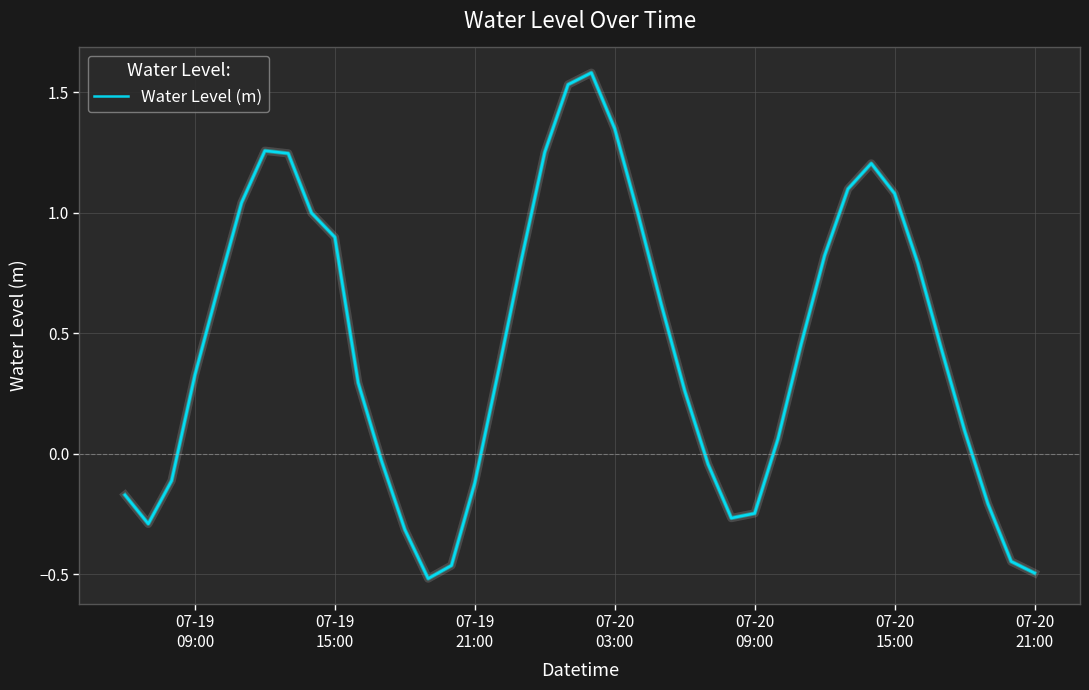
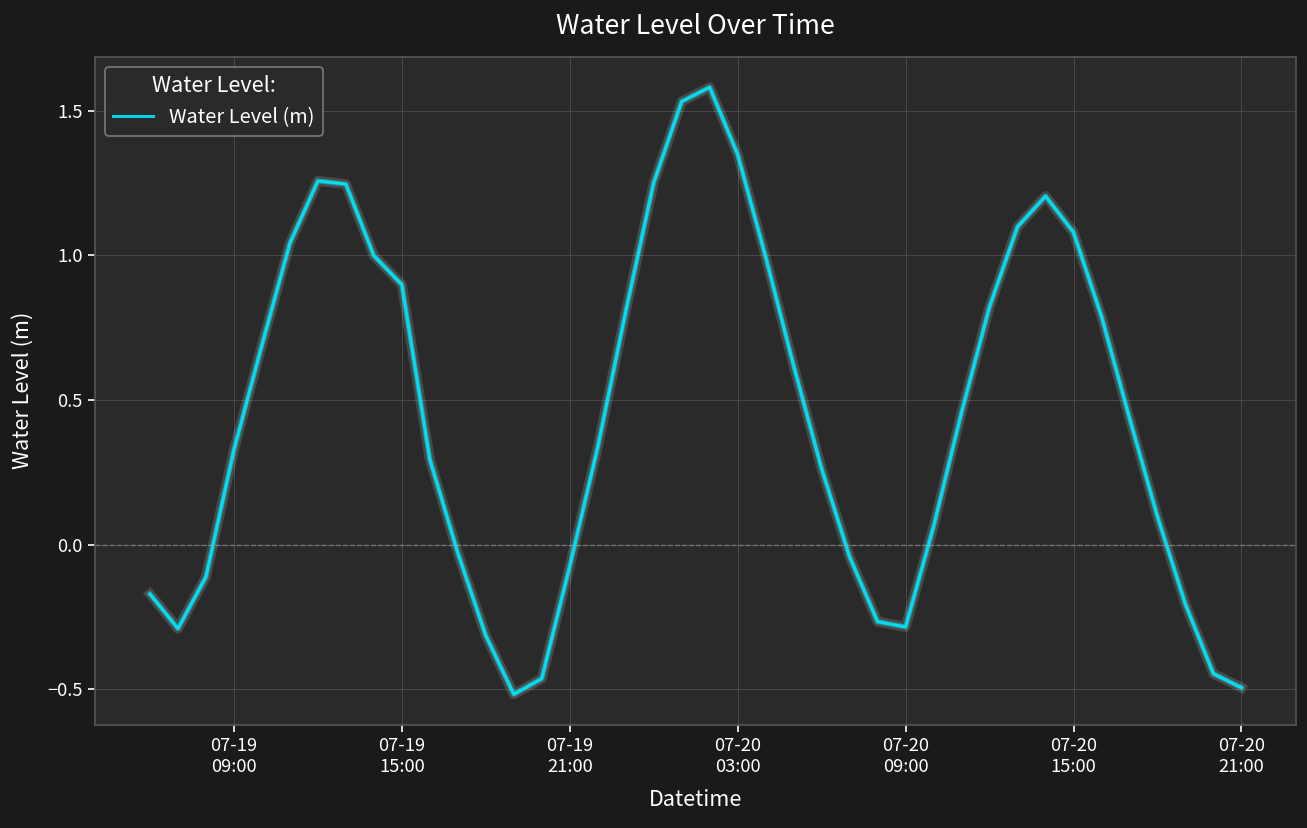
07-19 21:00: -0.12 -> -0.07
07-20 09:00: -0.25 -> -0.28
